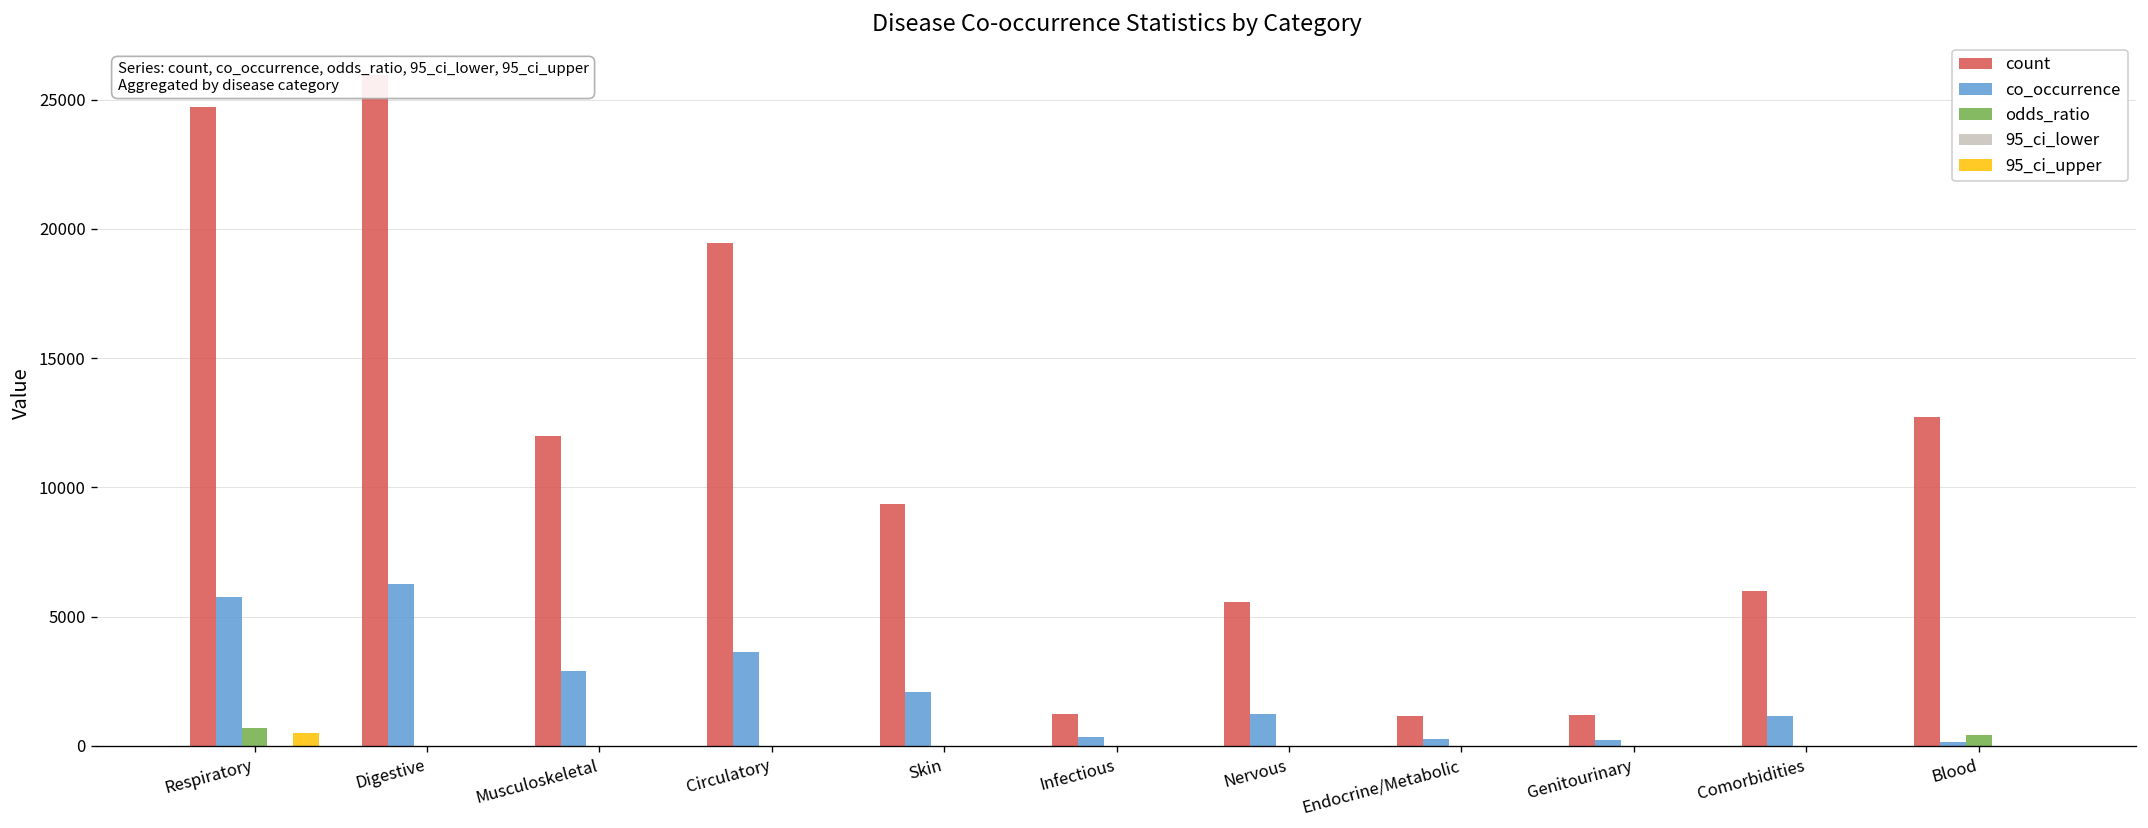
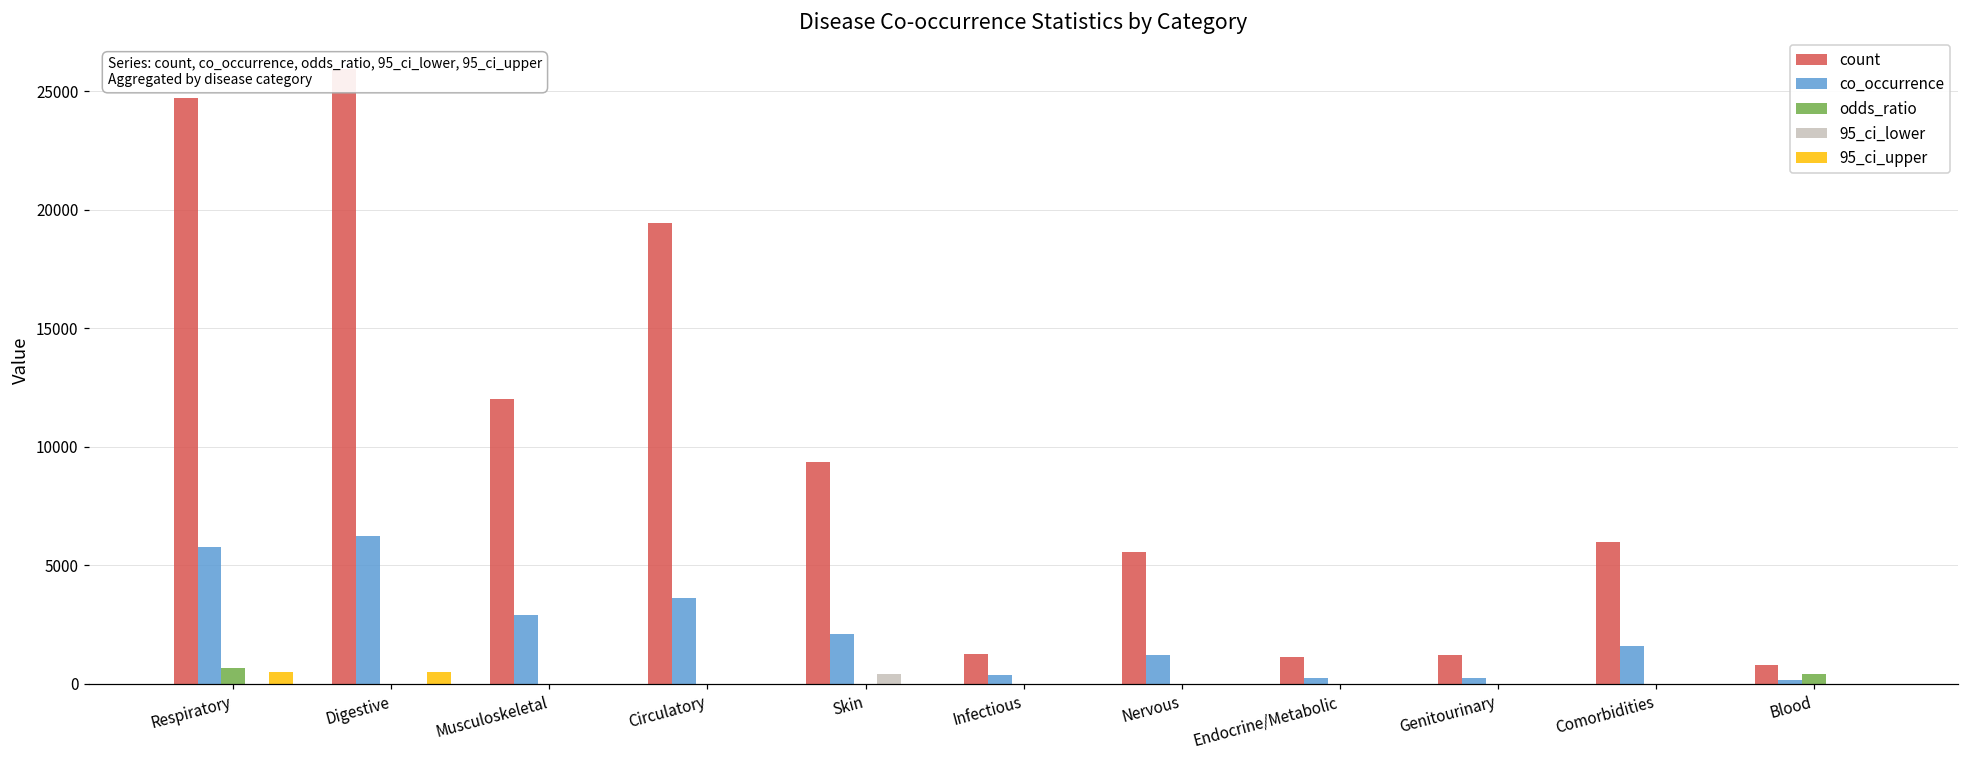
95_ci_upper, Digestive: 0 -> 500
95_ci_lower, Skin: 0 -> 400
co_occurrence, Comorbidities: 1100 -> 1600
count, Blood: 12700 -> 800
